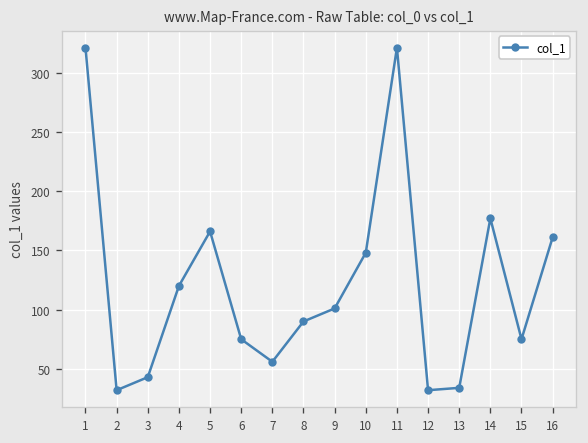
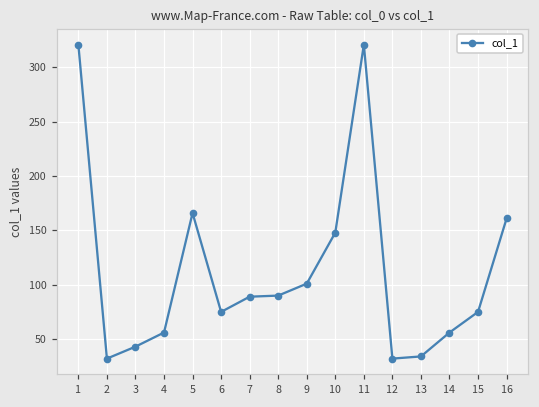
4: 120 -> 60
7: 60 -> 90
14: 180 -> 60
